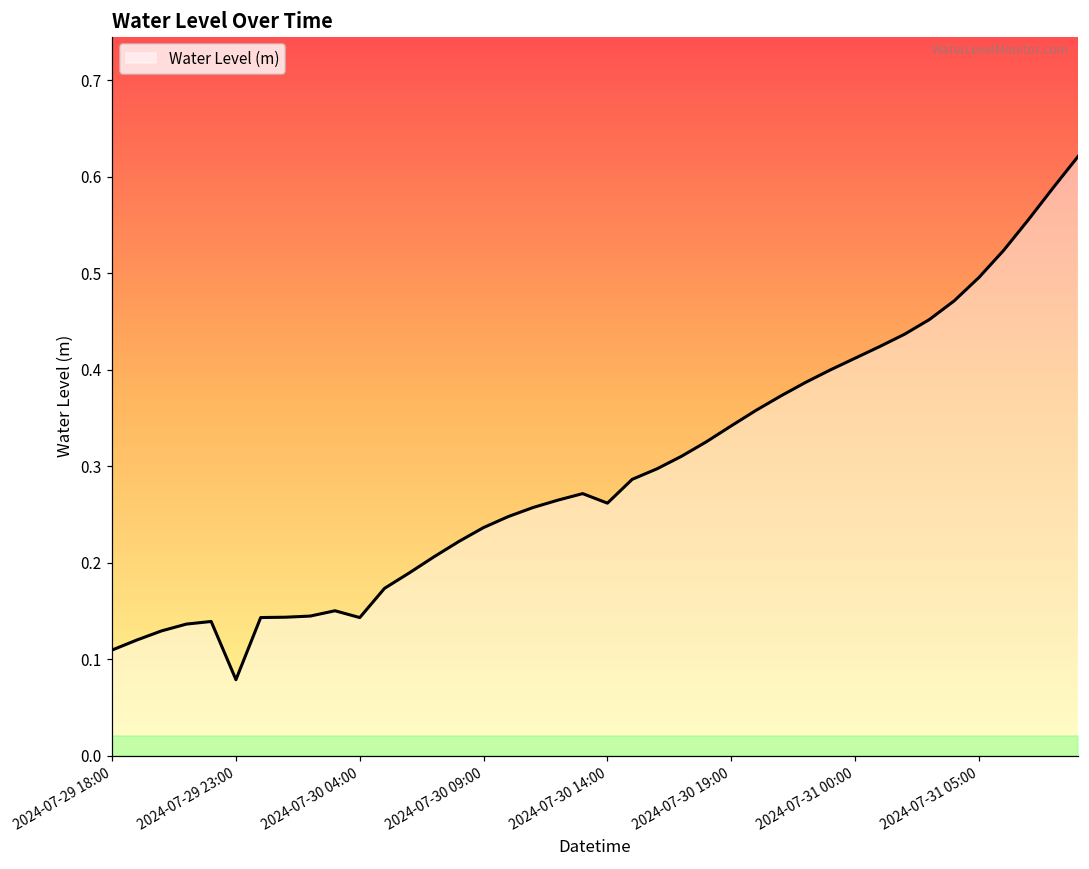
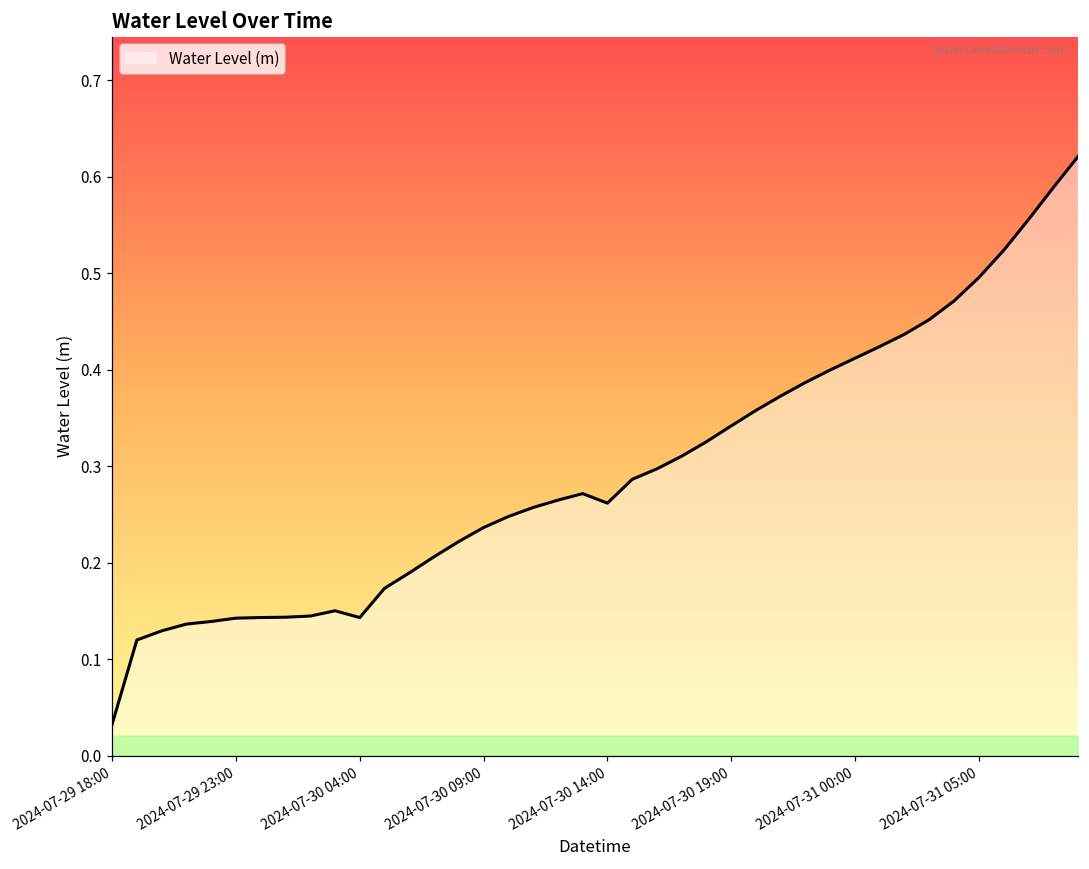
Water Level (m), 2024-07-29 18:00: 0.11 -> 0.03
Water Level (m), 2024-07-29 23:00: 0.08 -> 0.14
